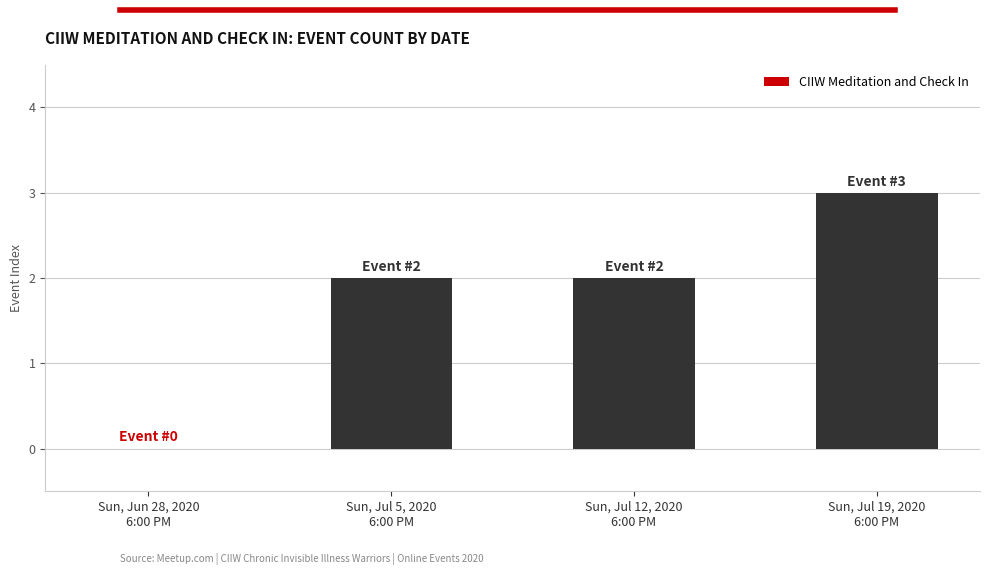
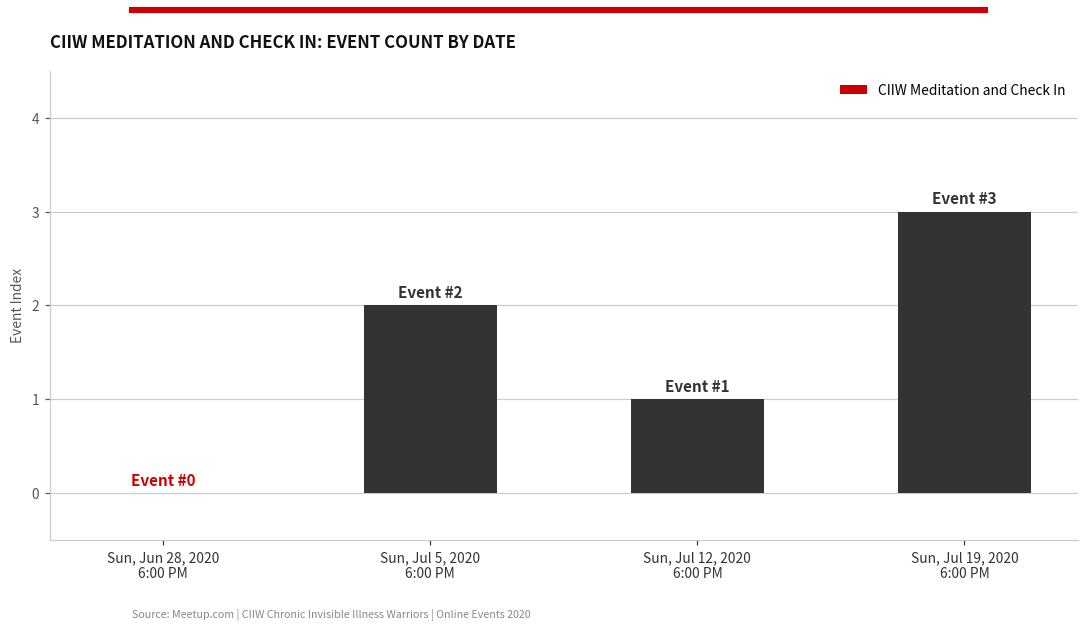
Sun, Jul 12, 2020 6:00 PM: 2 -> 1
